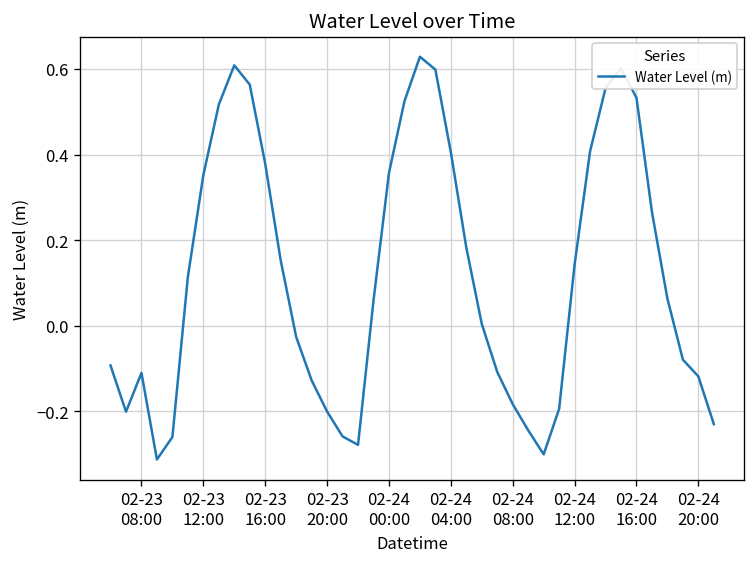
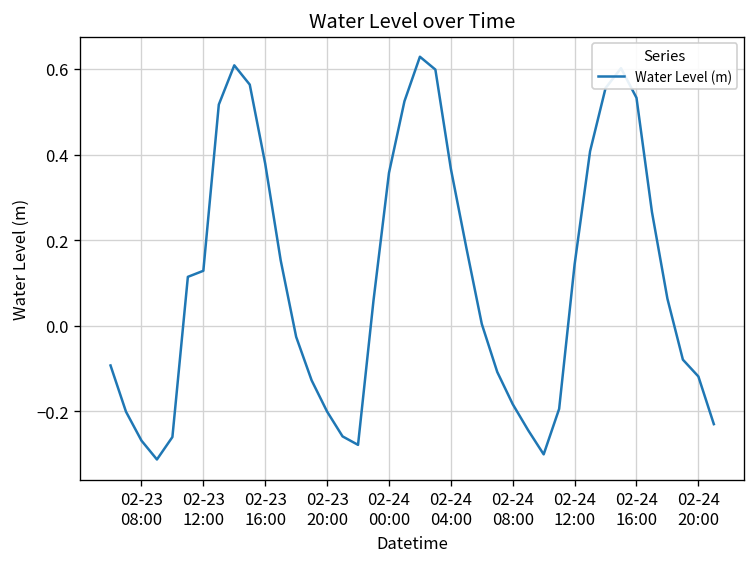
02-23 08:00: -0.11 -> -0.27
02-23 12:00: 0.35 -> 0.13
02-24 04:00: 0.41 -> 0.37
